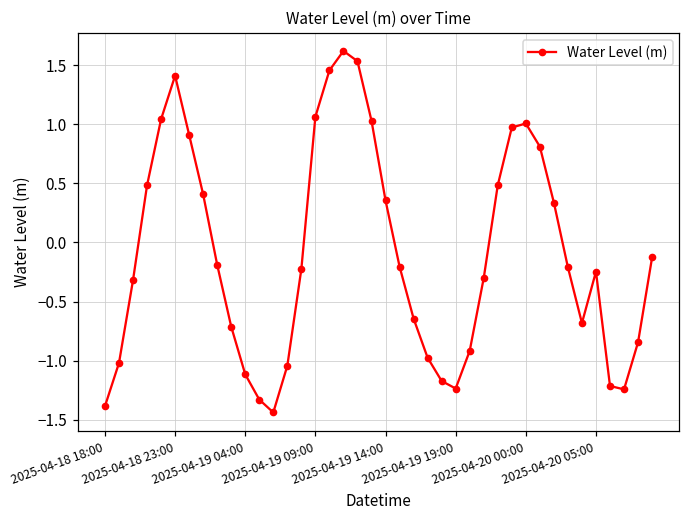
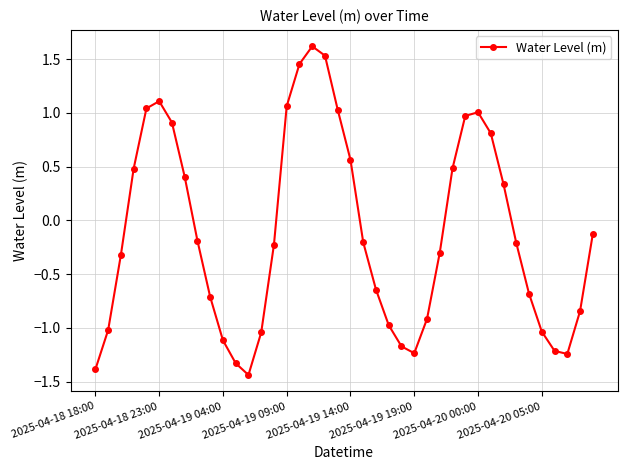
2025-04-18 23:00: 1.41 -> 1.11
2025-04-19 14:00: 0.36 -> 0.56
2025-04-20 05:00: -0.25 -> -1.04
